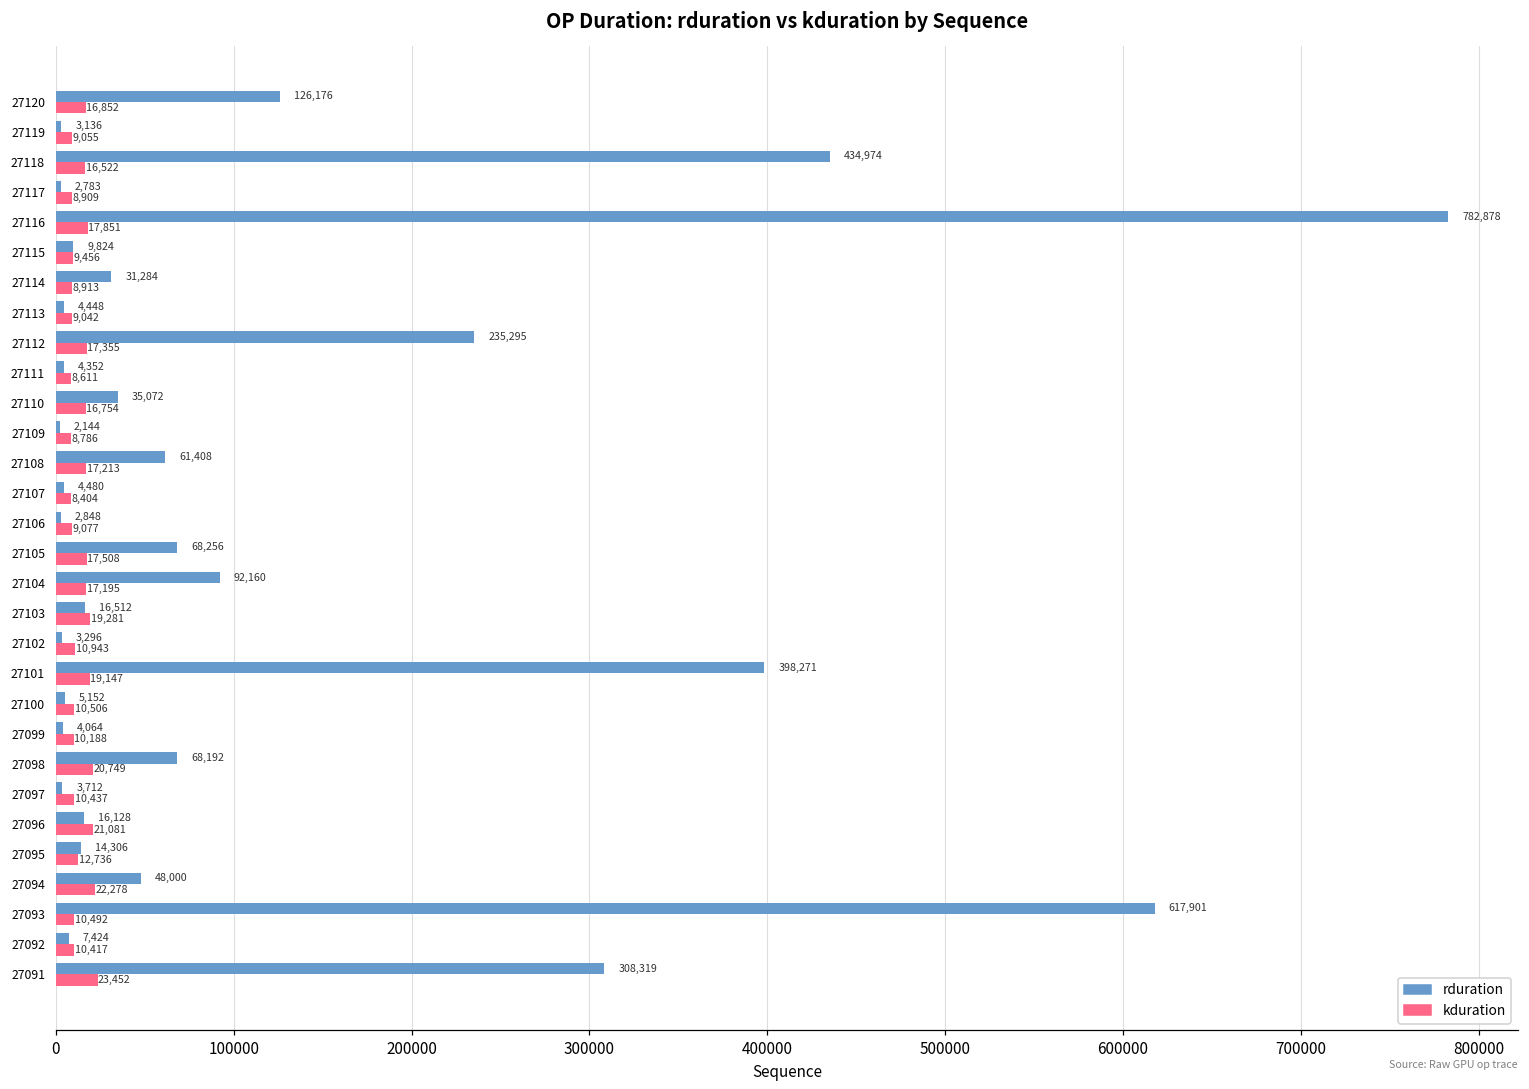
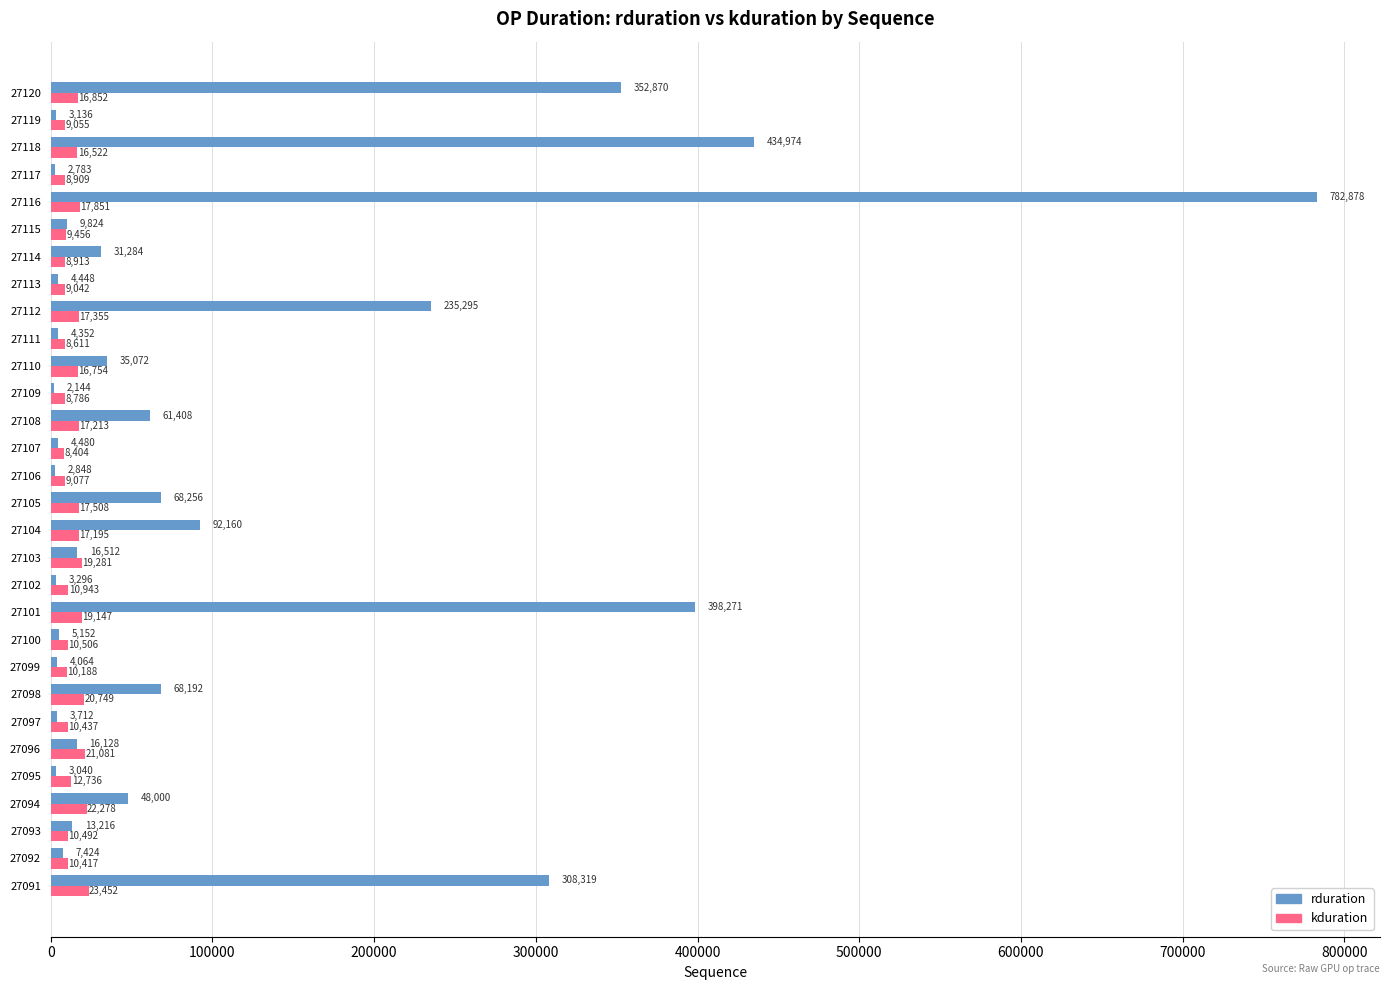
rduration, 27120: 126,176 -> 352,870
rduration, 27095: 14,306 -> 3,040
rduration, 27093: 617,901 -> 13,216
